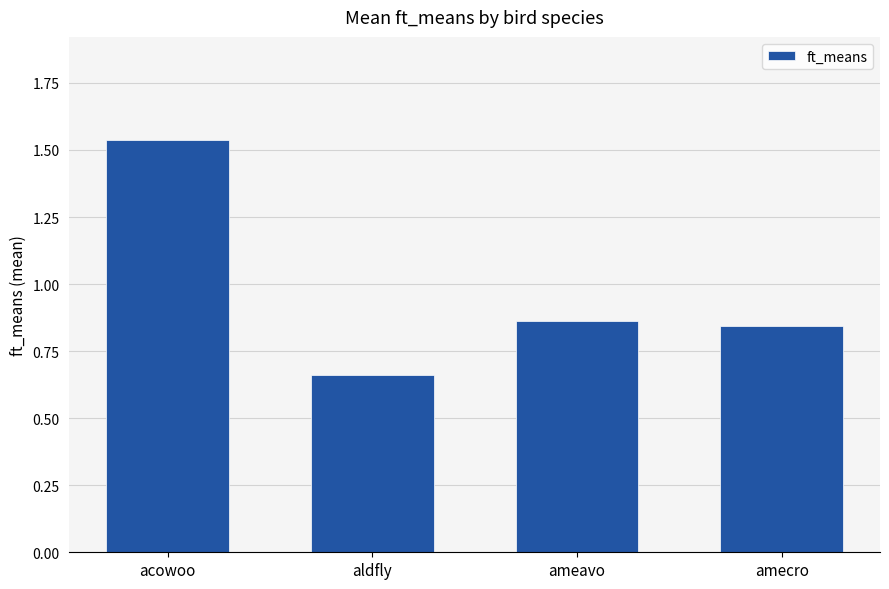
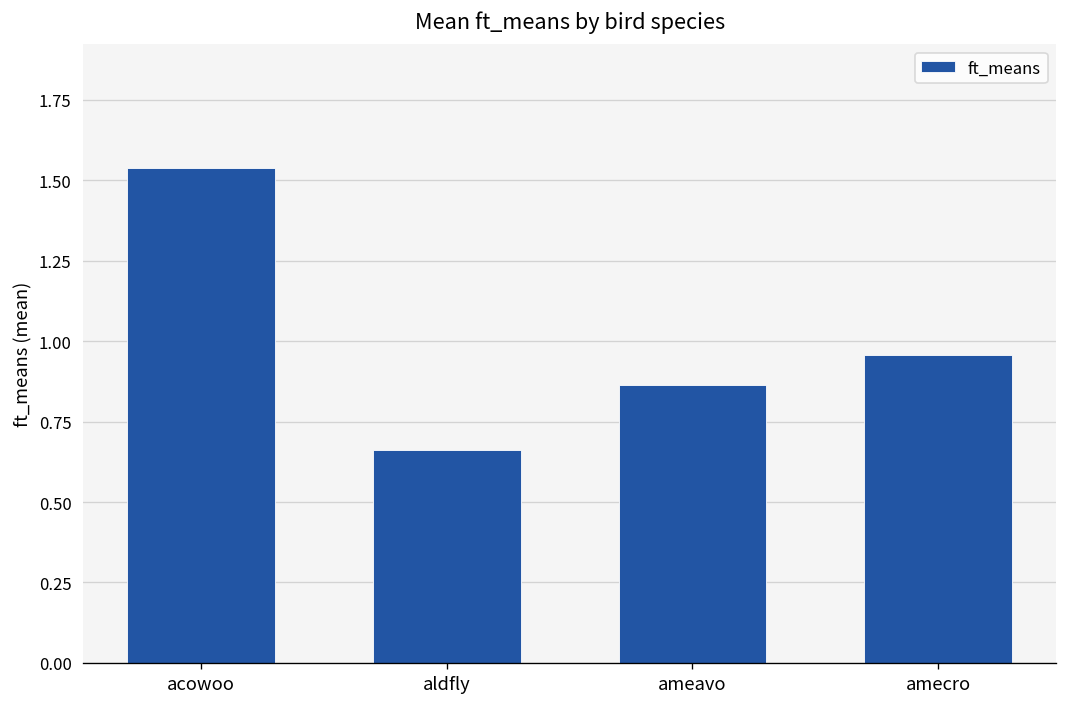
amecro: 0.84 -> 0.96
